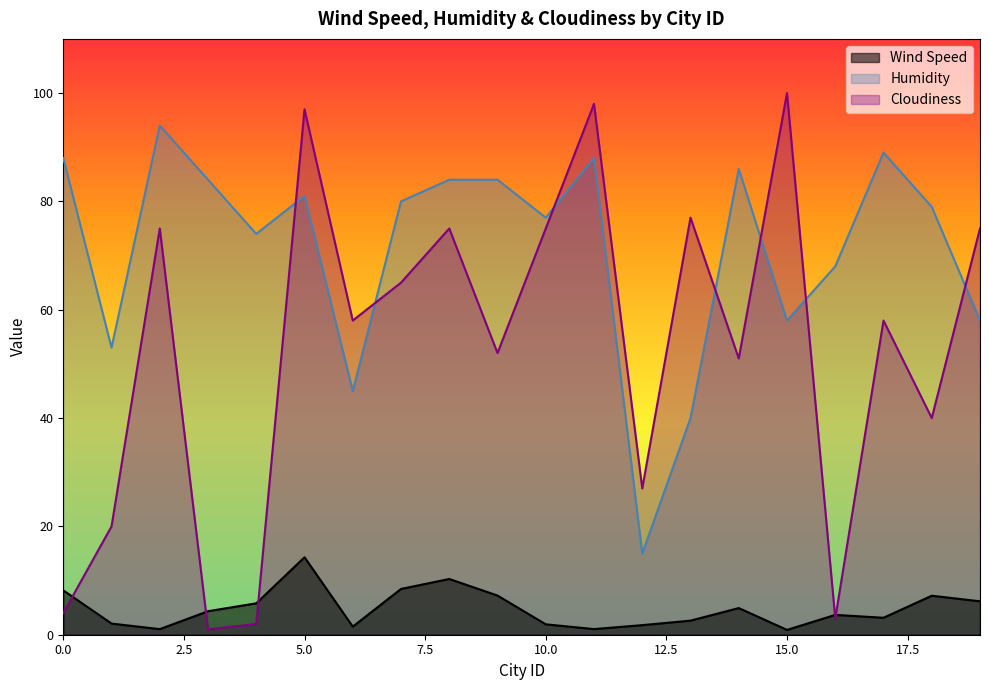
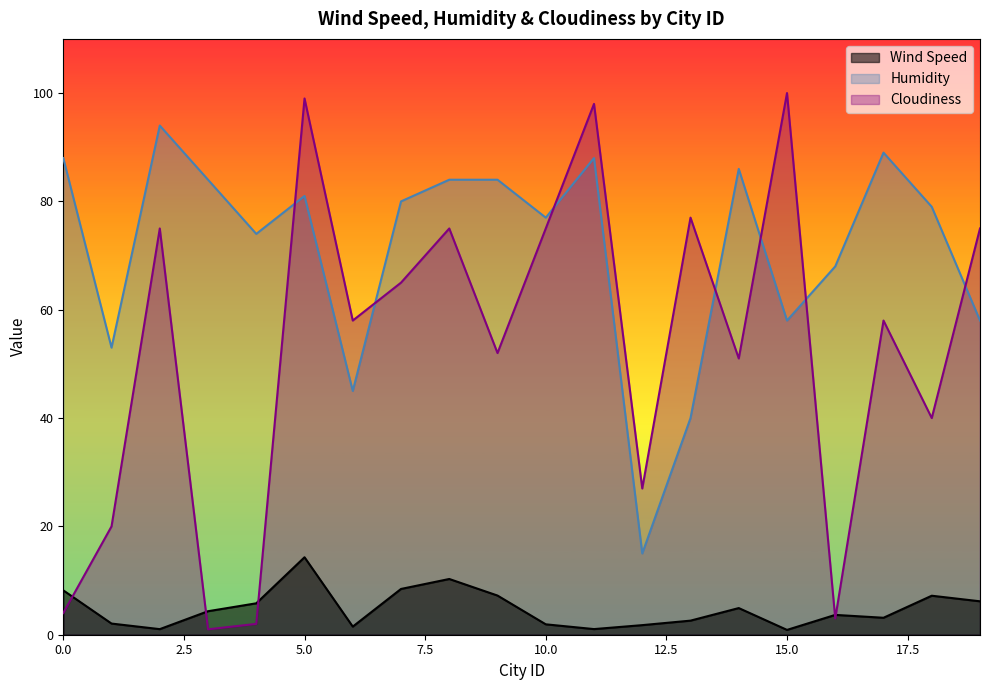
Cloudiness, 5.0: 97 -> 99
